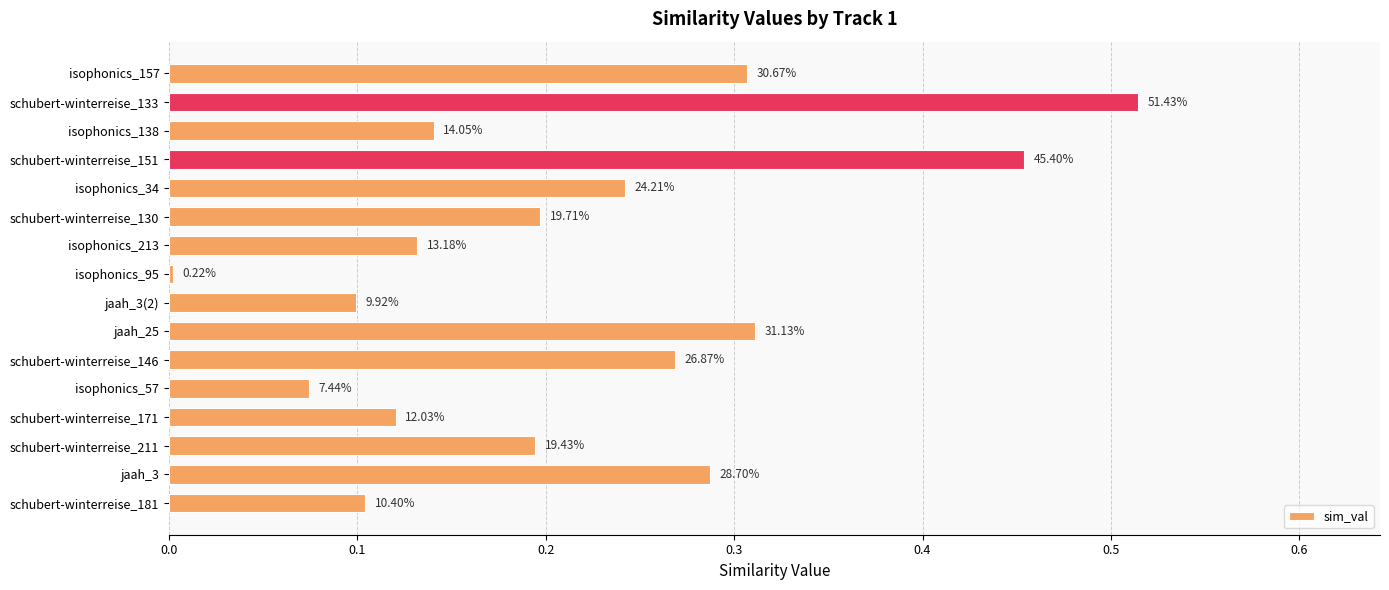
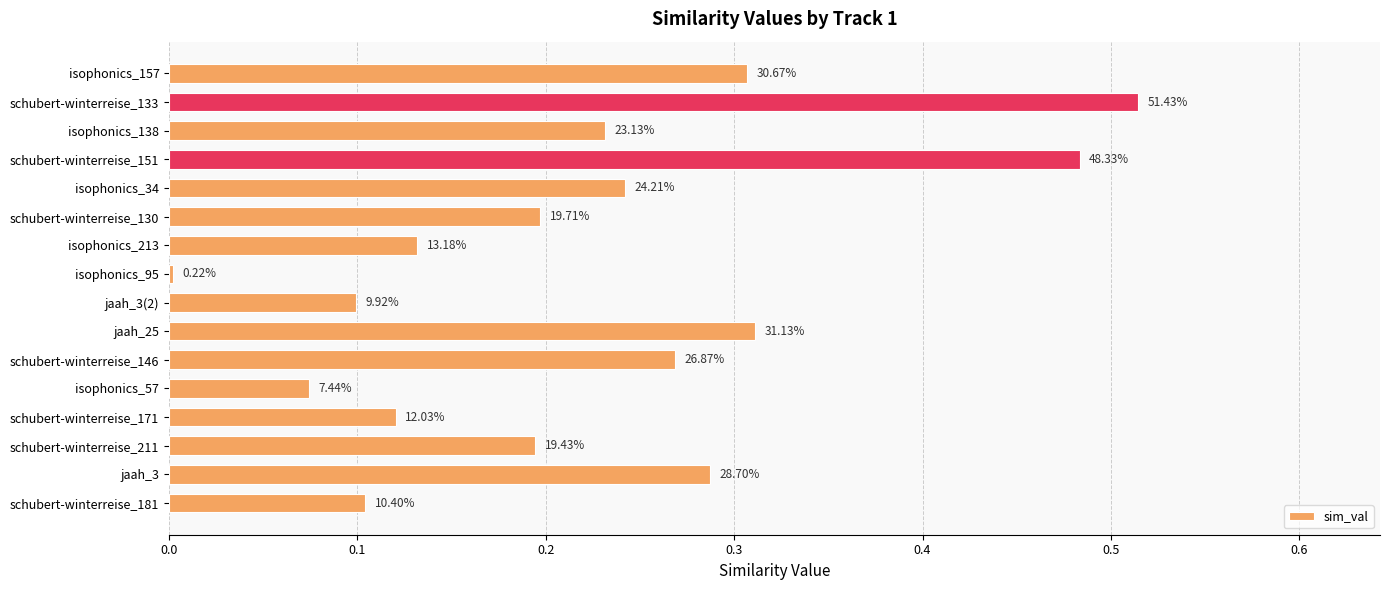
isophonics_138: 14.05% -> 23.13%
schubert-winterreise_151: 45.40% -> 48.33%
